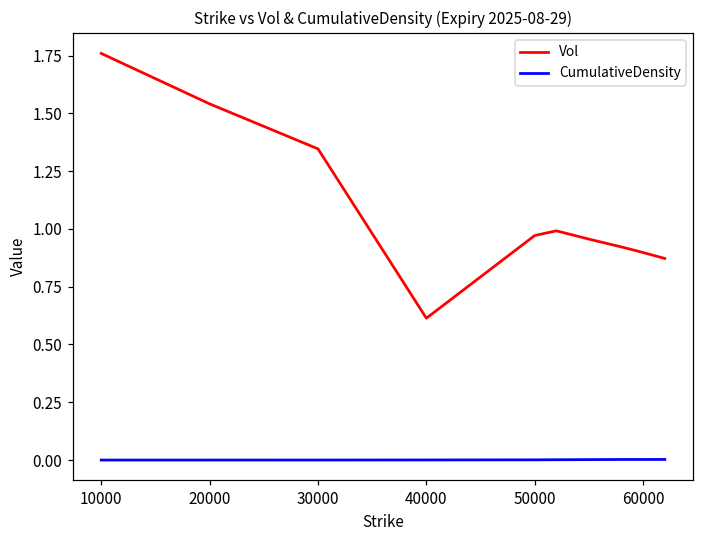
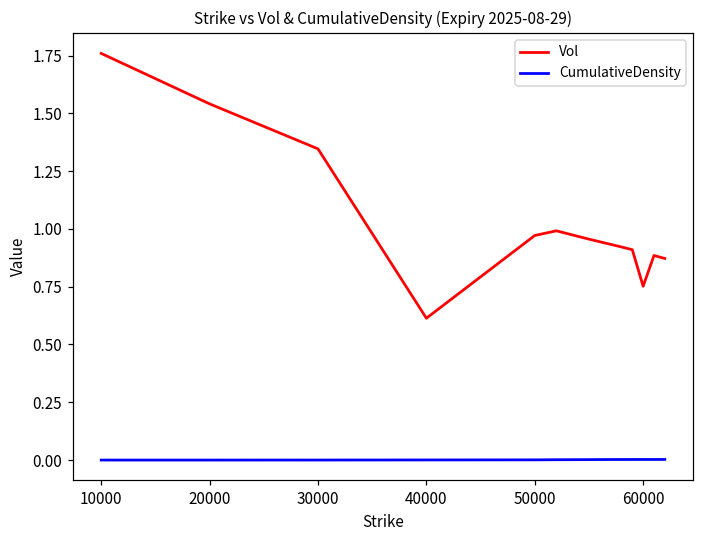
Vol, 60000: 0.90 -> 0.75
